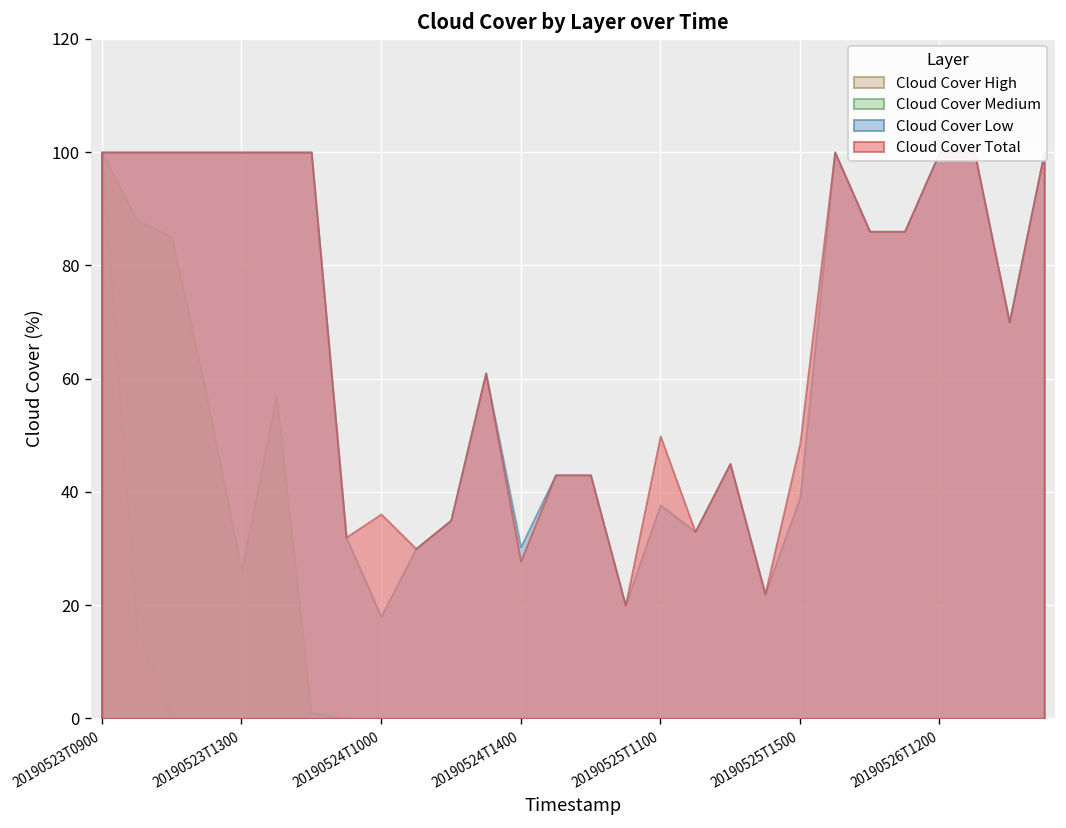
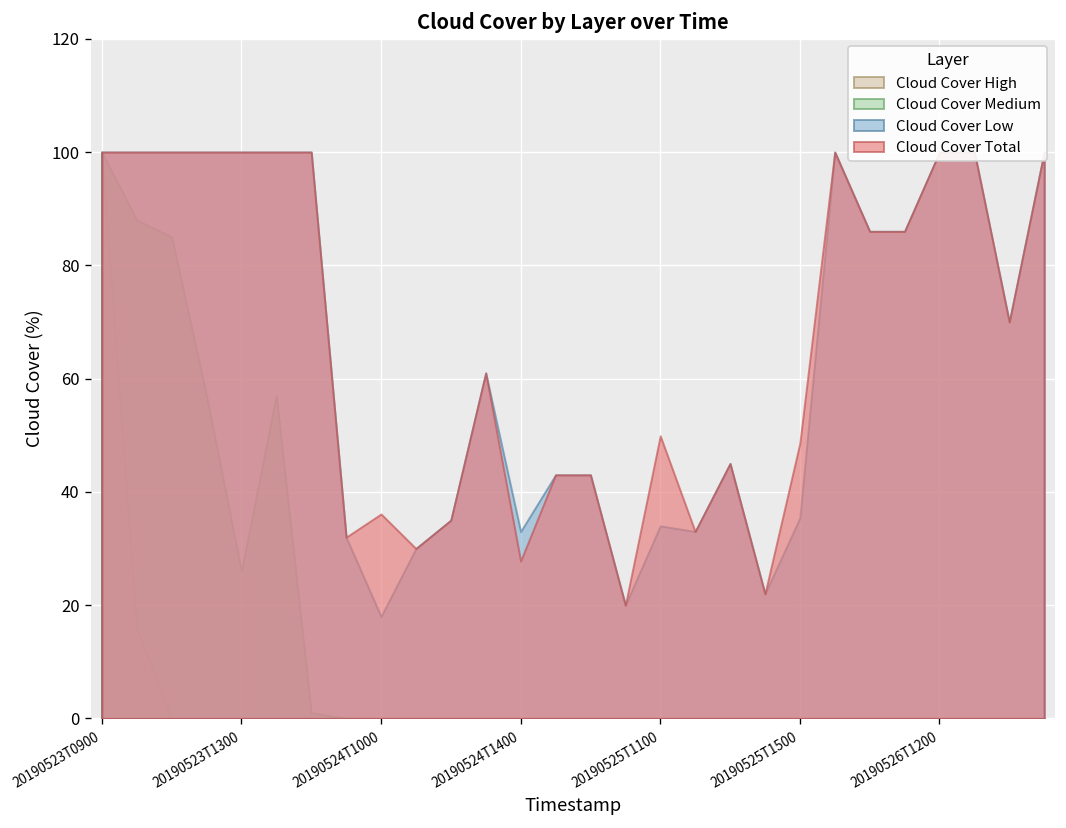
Cloud Cover Low, 20190524T1400: 30 -> 33
Cloud Cover Low, 20190525T1100: 38 -> 34
Cloud Cover Low, 20190525T1500: 39 -> 35
